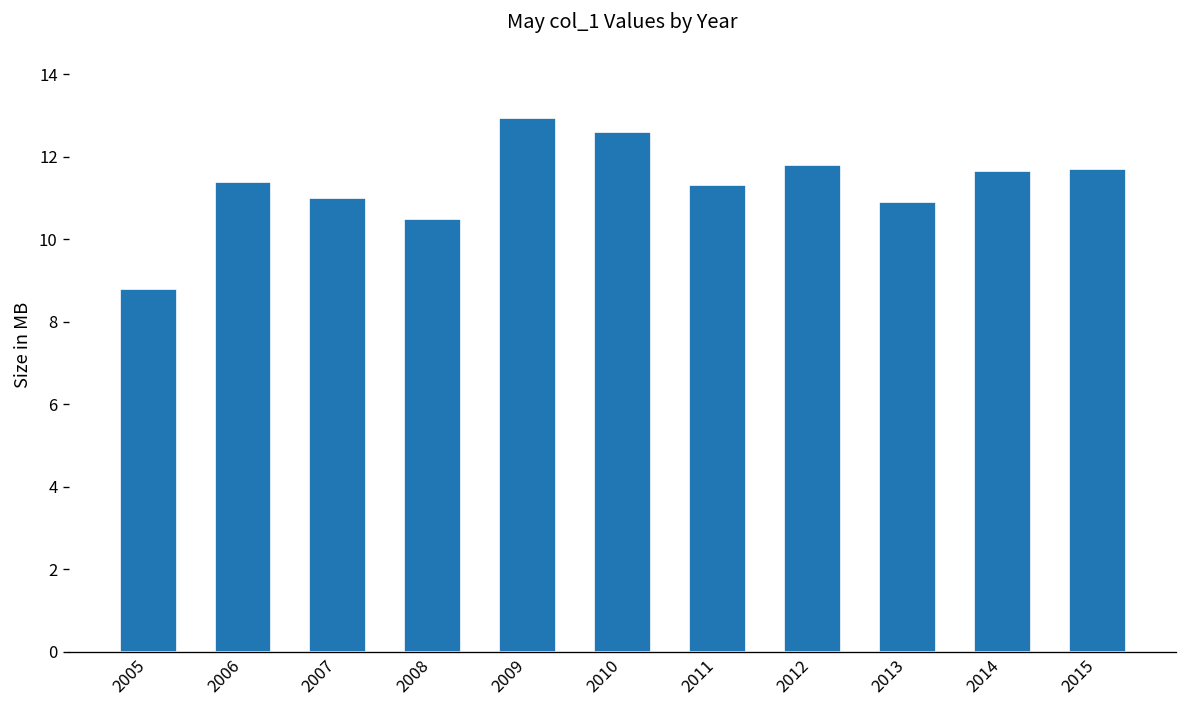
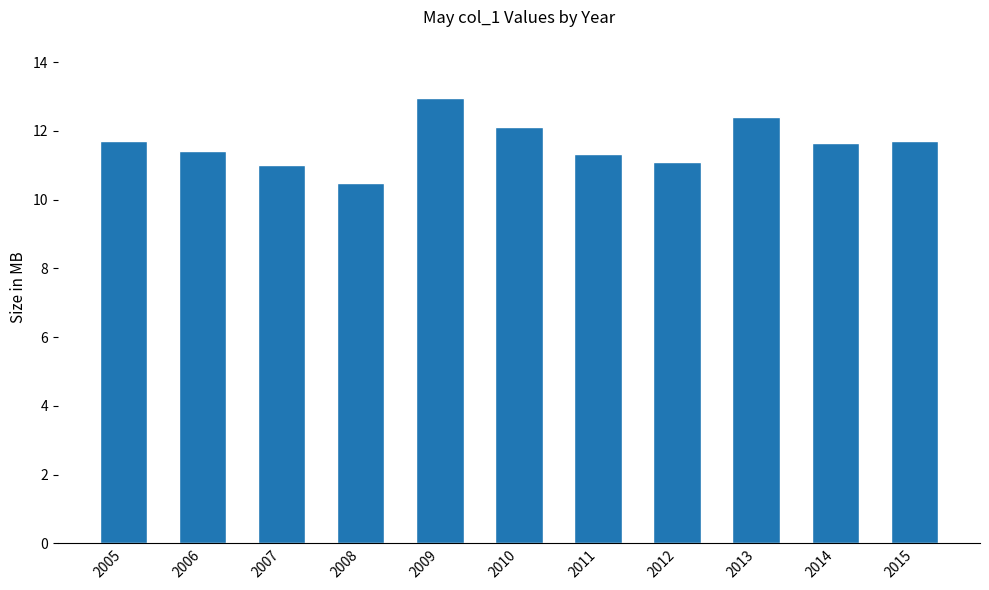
2005: 8.8 -> 11.7
2010: 12.6 -> 12.1
2012: 11.8 -> 11.1
2013: 10.9 -> 12.4
